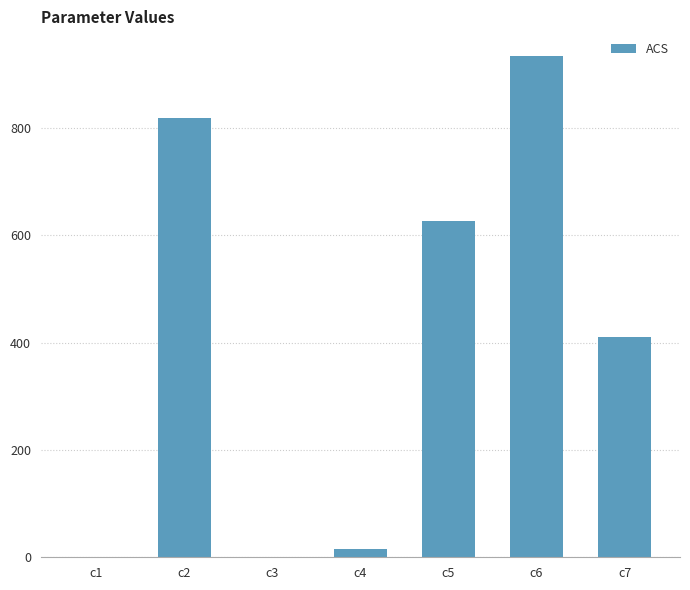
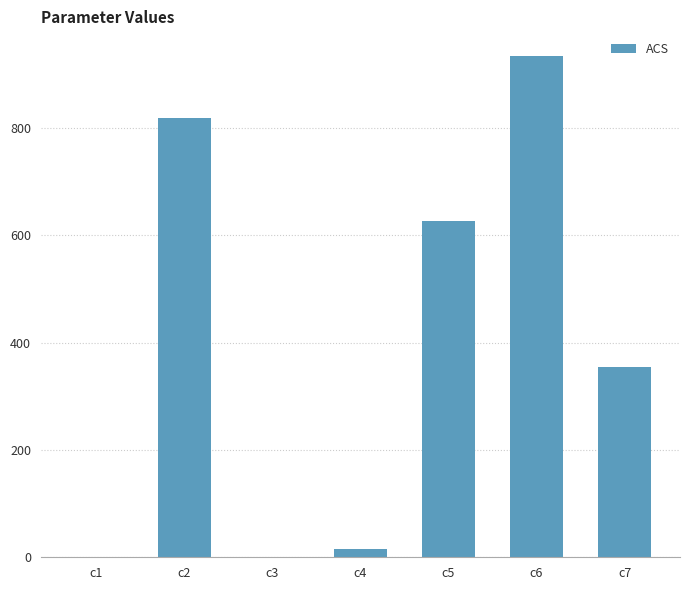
c7: 410 -> 350
